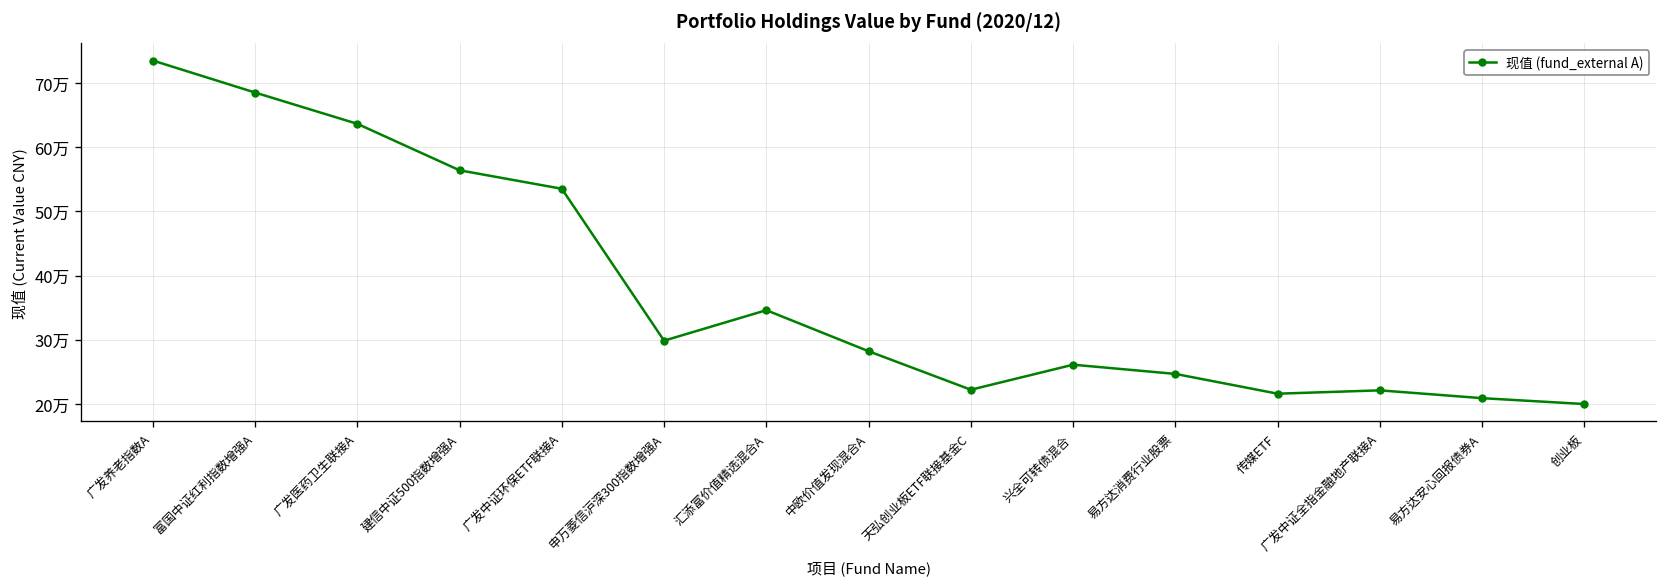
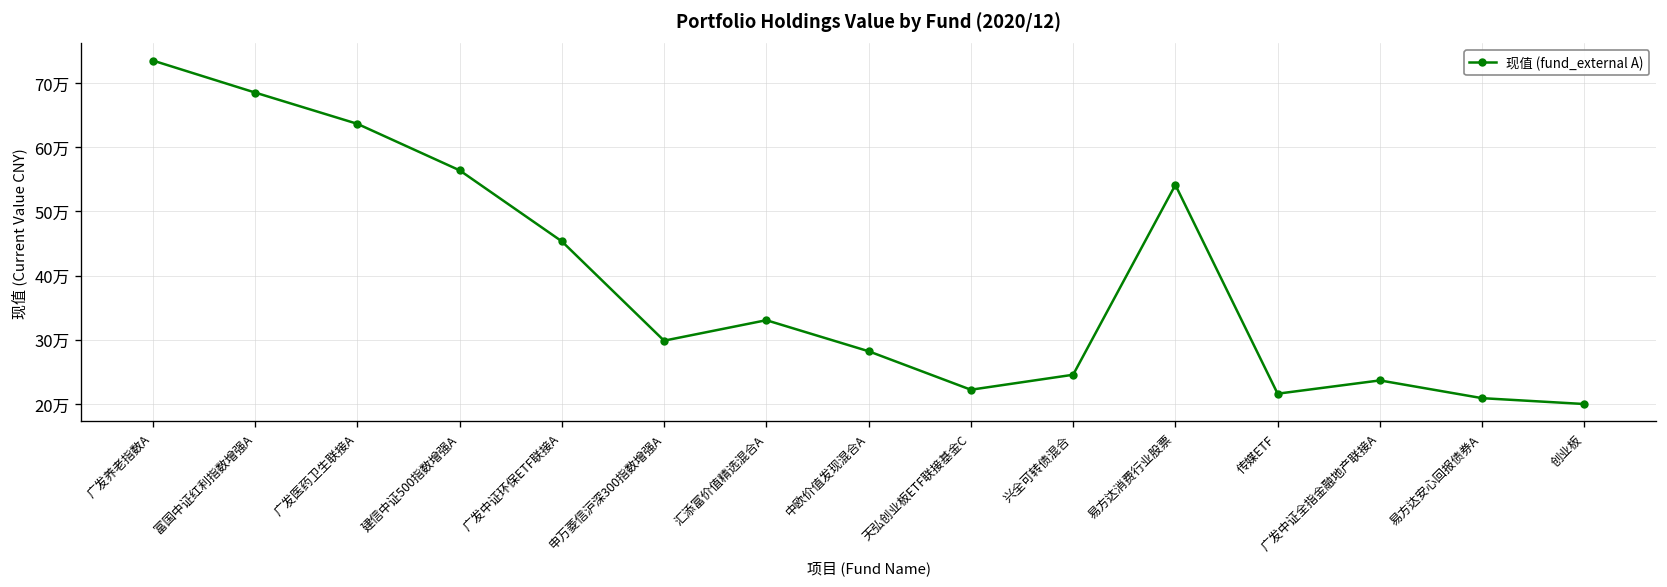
广发中证环保ETF联接A: 54万 -> 45万
汇添富价值精选混合A: 35万 -> 33万
兴全可转债混合: 26万 -> 25万
易方达消费行业股票: 25万 -> 54万
广发中证全指金融地产联接A: 22万 -> 24万
